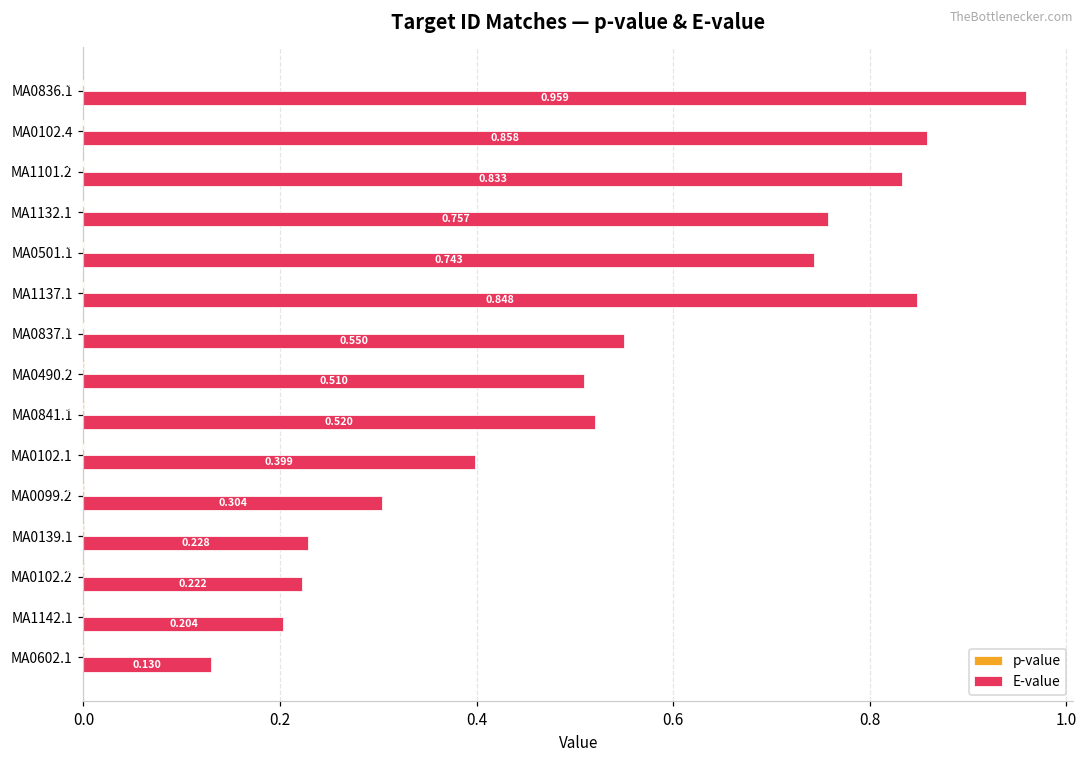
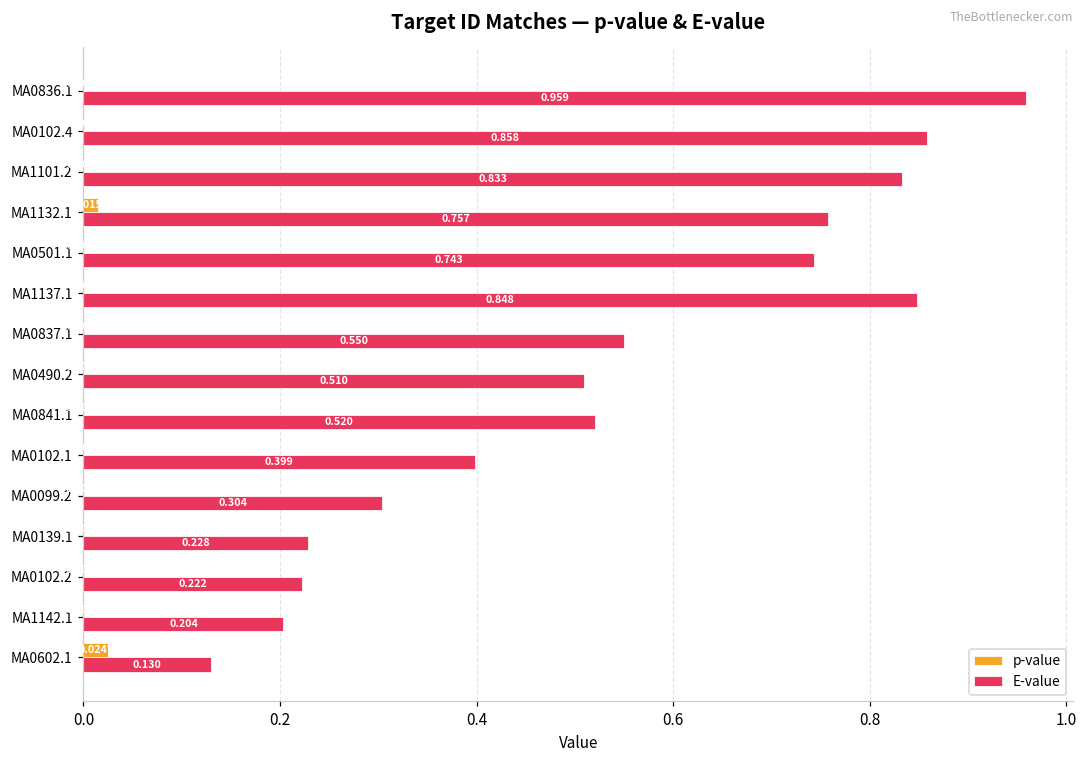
p-value, MA1132.1: 0.00 -> 0.02
p-value, MA0602.1: 0.00 -> 0.02
